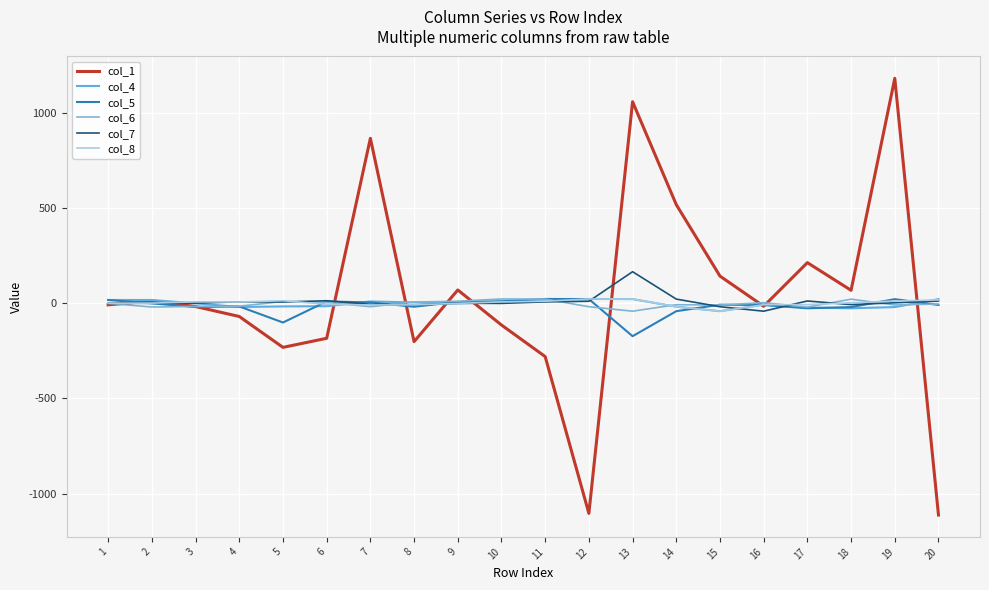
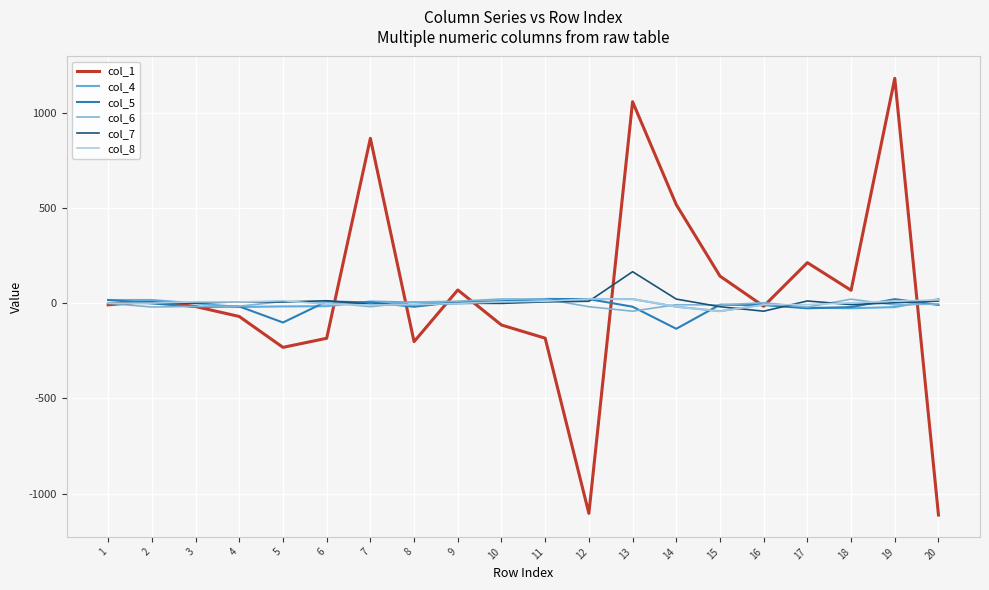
col_1, 11: -280 -> -180
col_5, 13: -170 -> -20
col_5, 14: -40 -> -130
